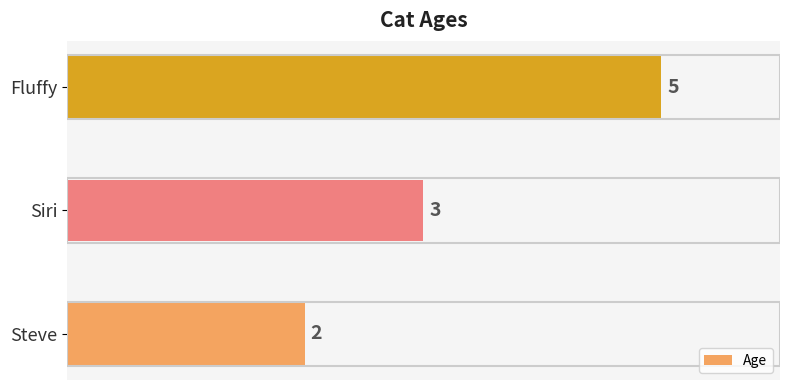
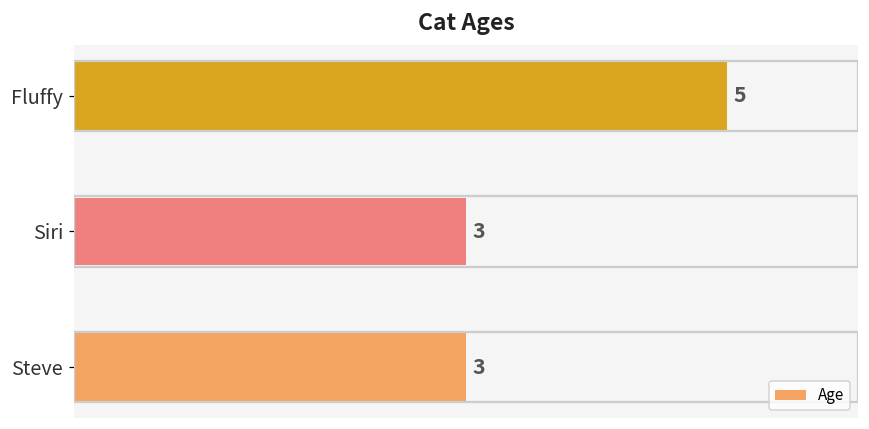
Steve: 2 -> 3
